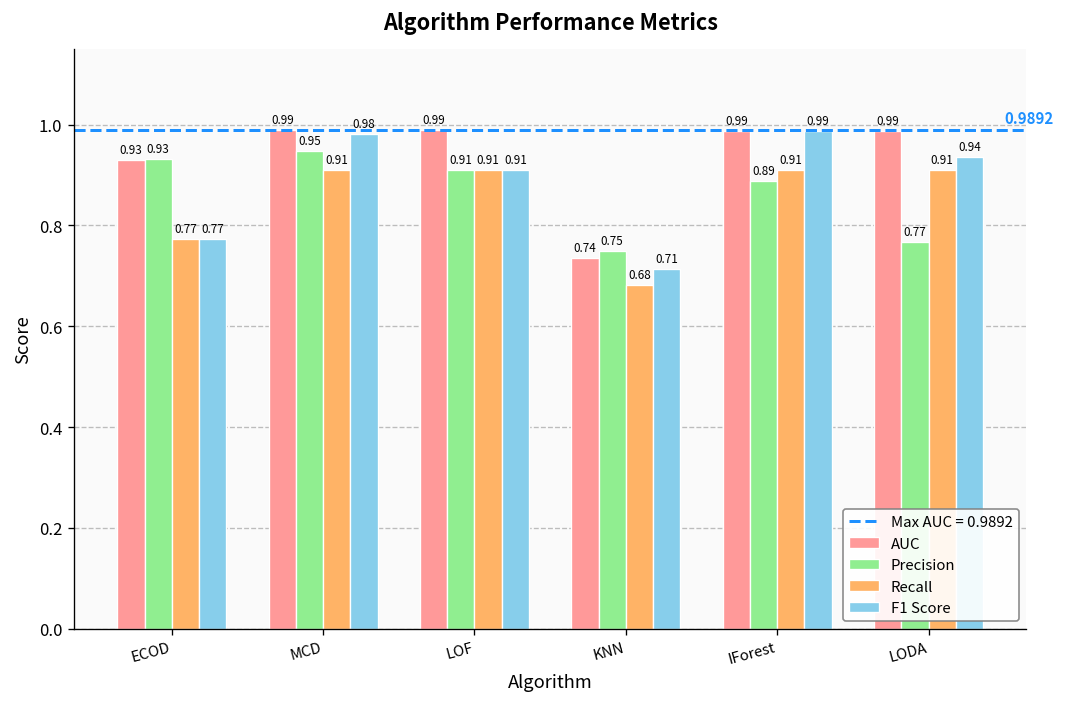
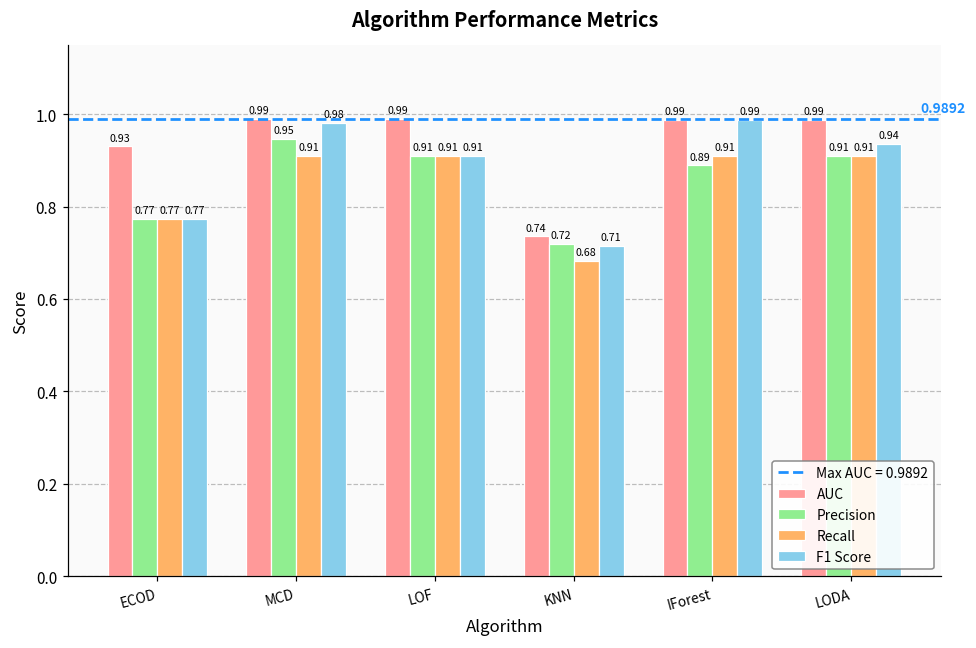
Precision, ECOD: 0.93 -> 0.77
Precision, KNN: 0.75 -> 0.72
Precision, LODA: 0.77 -> 0.91
